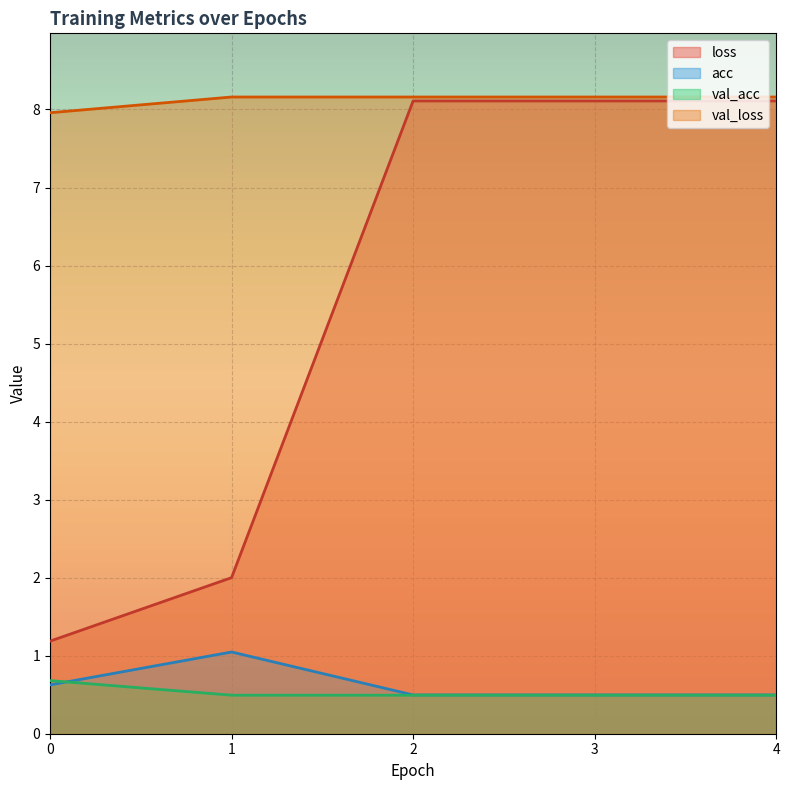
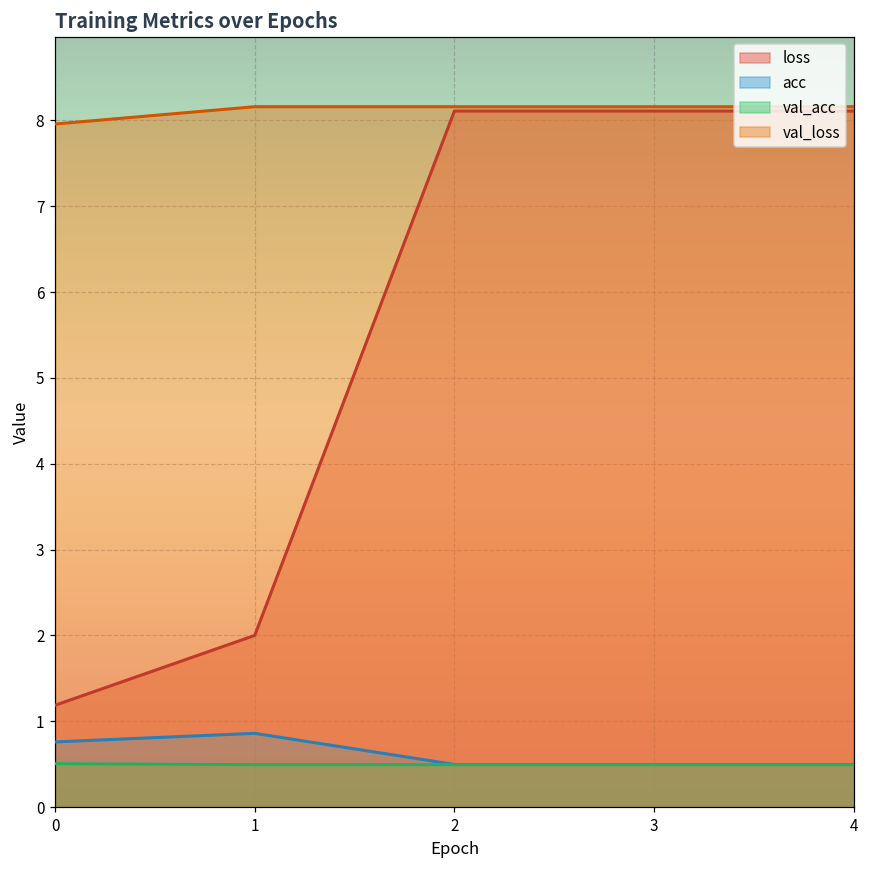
acc, 0: 0.6 -> 0.8
val_acc, 0: 0.7 -> 0.5
acc, 1: 1.0 -> 0.9
